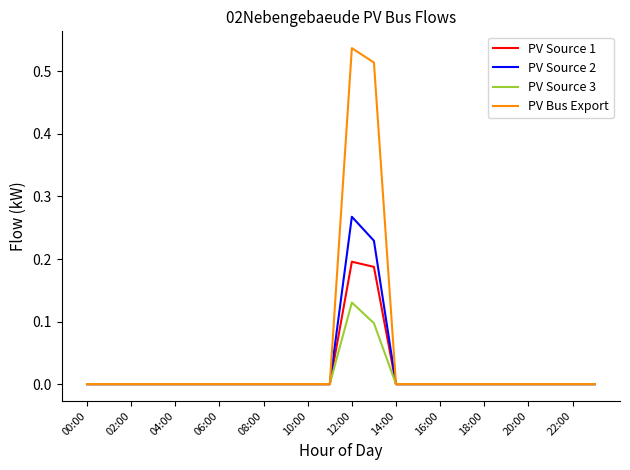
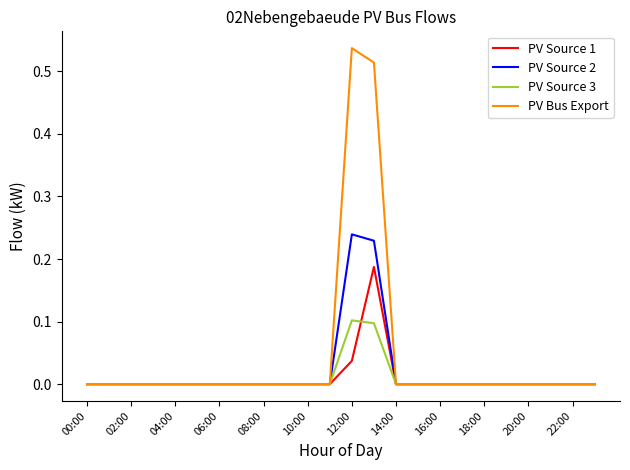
PV Source 1, 12:00: 0.20 -> 0.04
PV Source 2, 12:00: 0.27 -> 0.24
PV Source 3, 12:00: 0.13 -> 0.10
